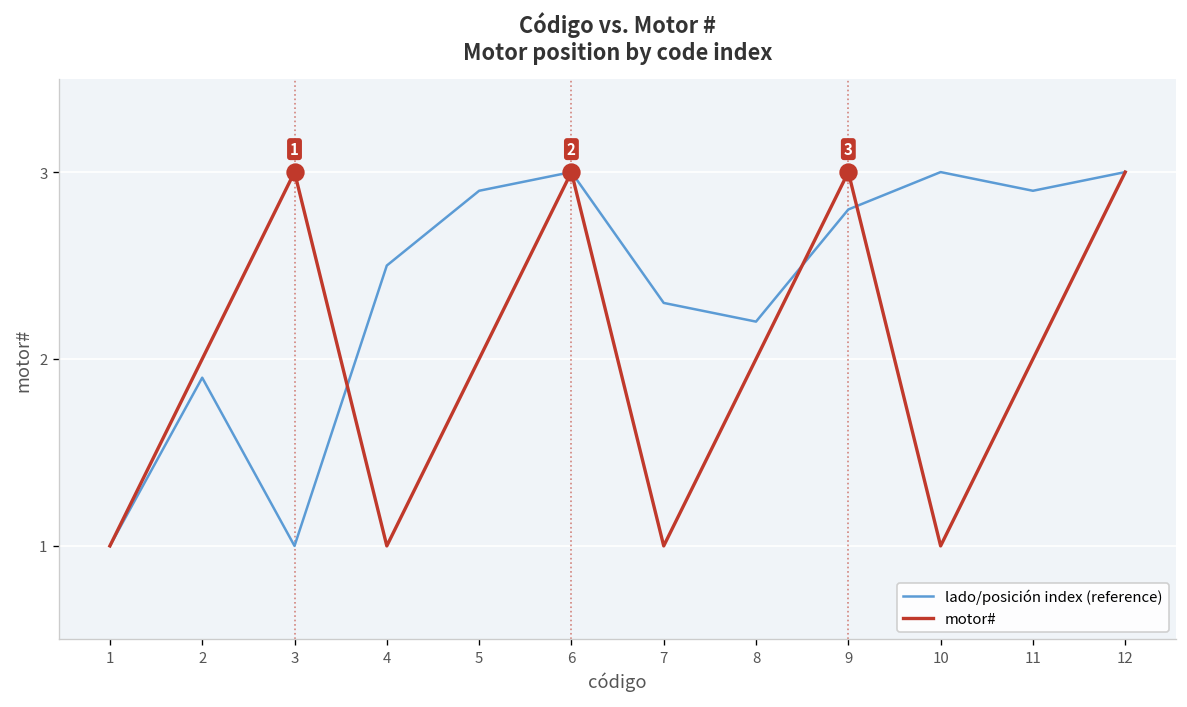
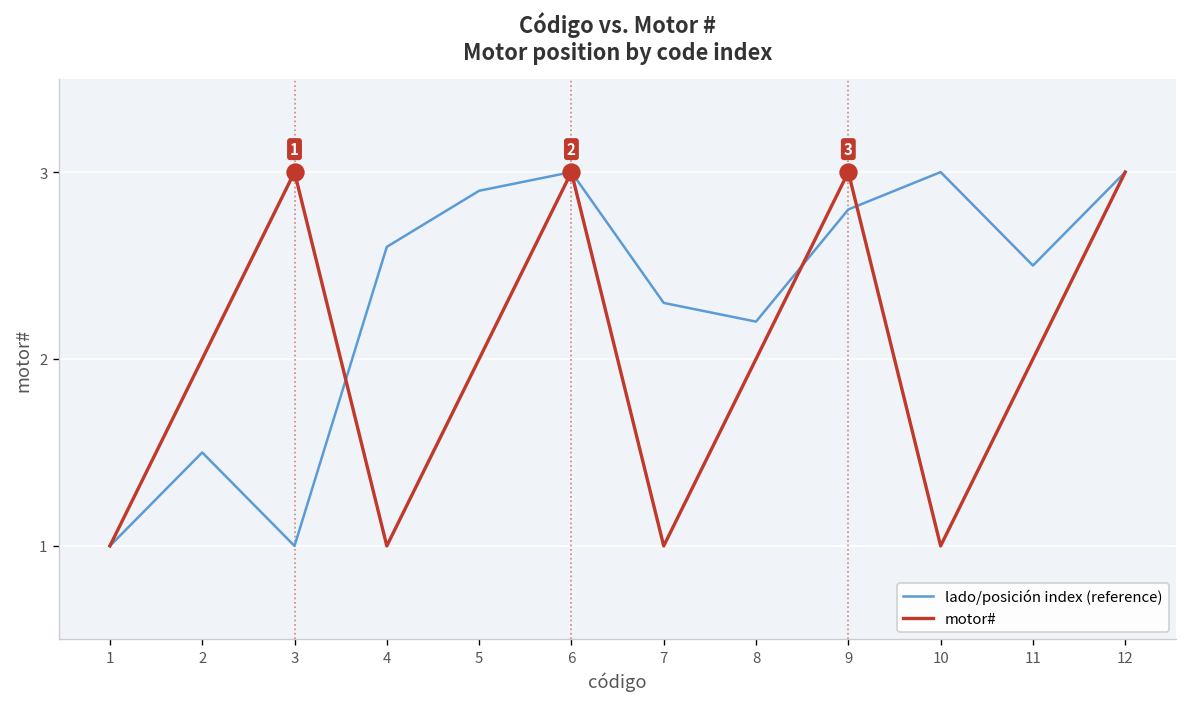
lado/posición index (reference), 2: 1.9 -> 1.5
lado/posición index (reference), 4: 2.5 -> 2.6
lado/posición index (reference), 11: 2.9 -> 2.5
